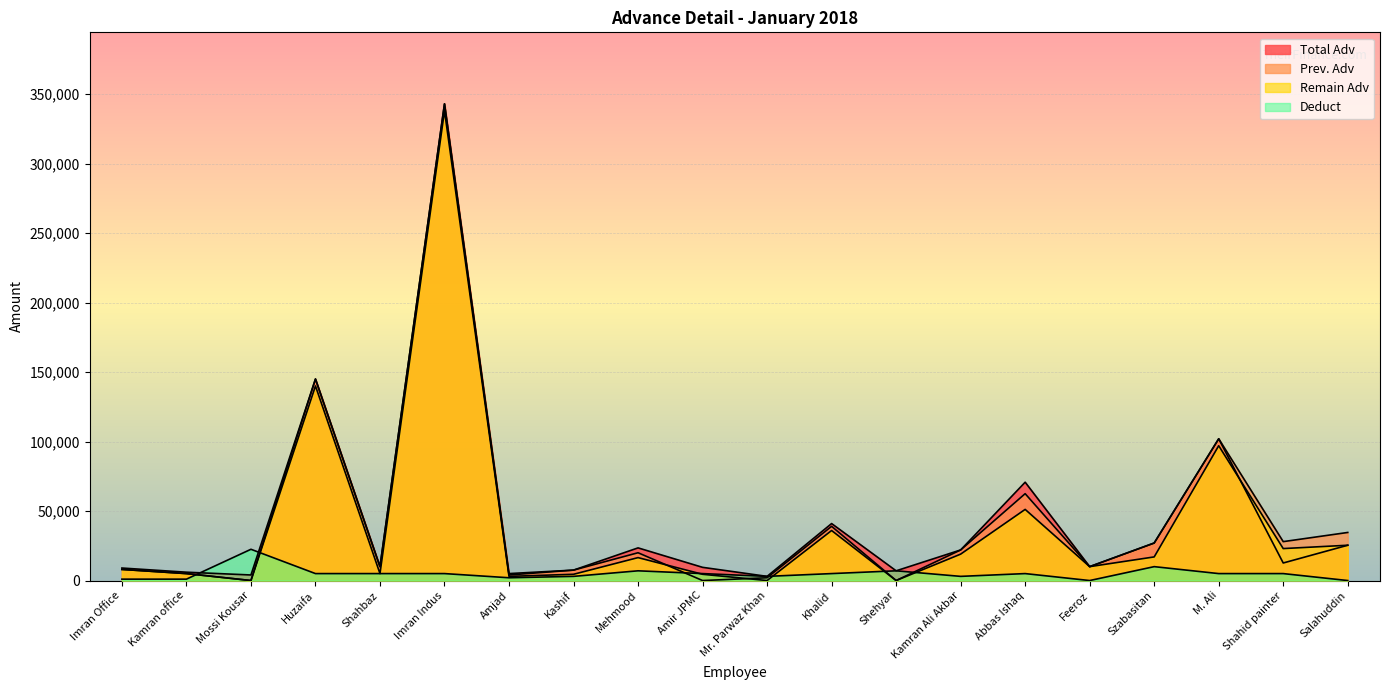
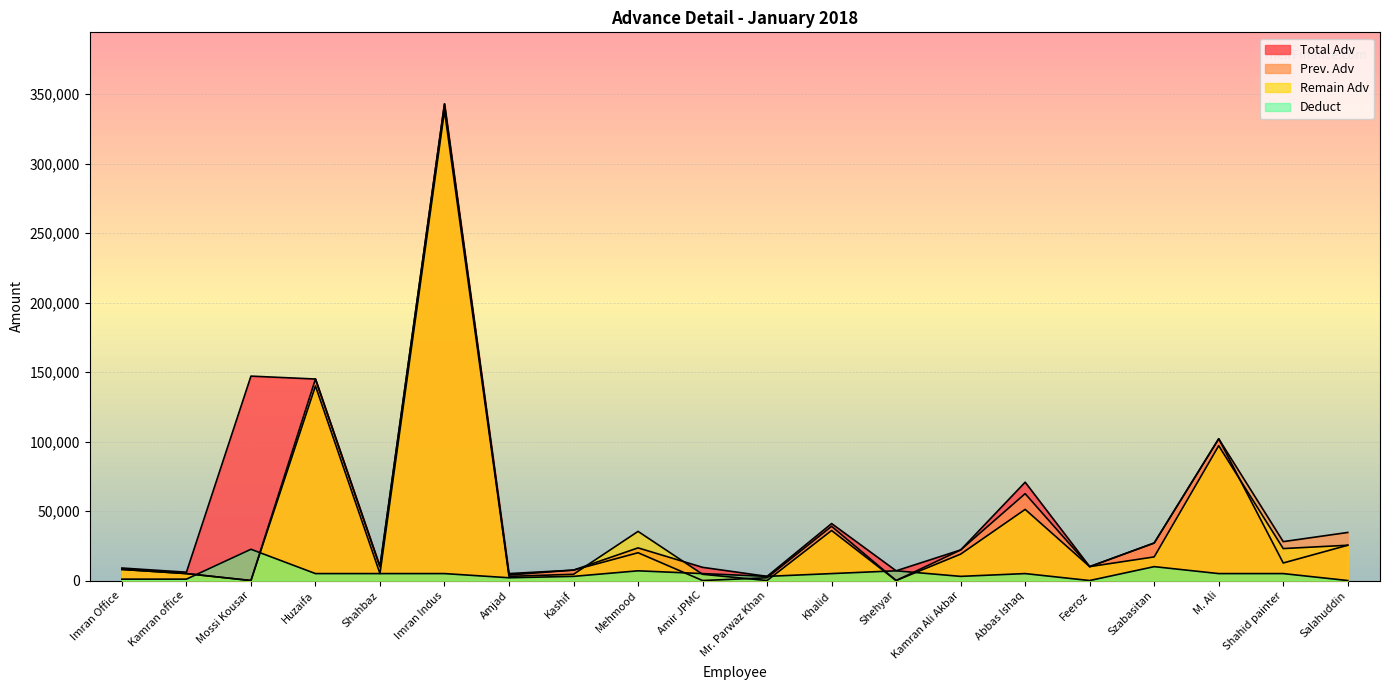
Total Adv, Mossi Kousar: 4,000 -> 147,000
Remain Adv, Mehmood: 17,000 -> 35,000
